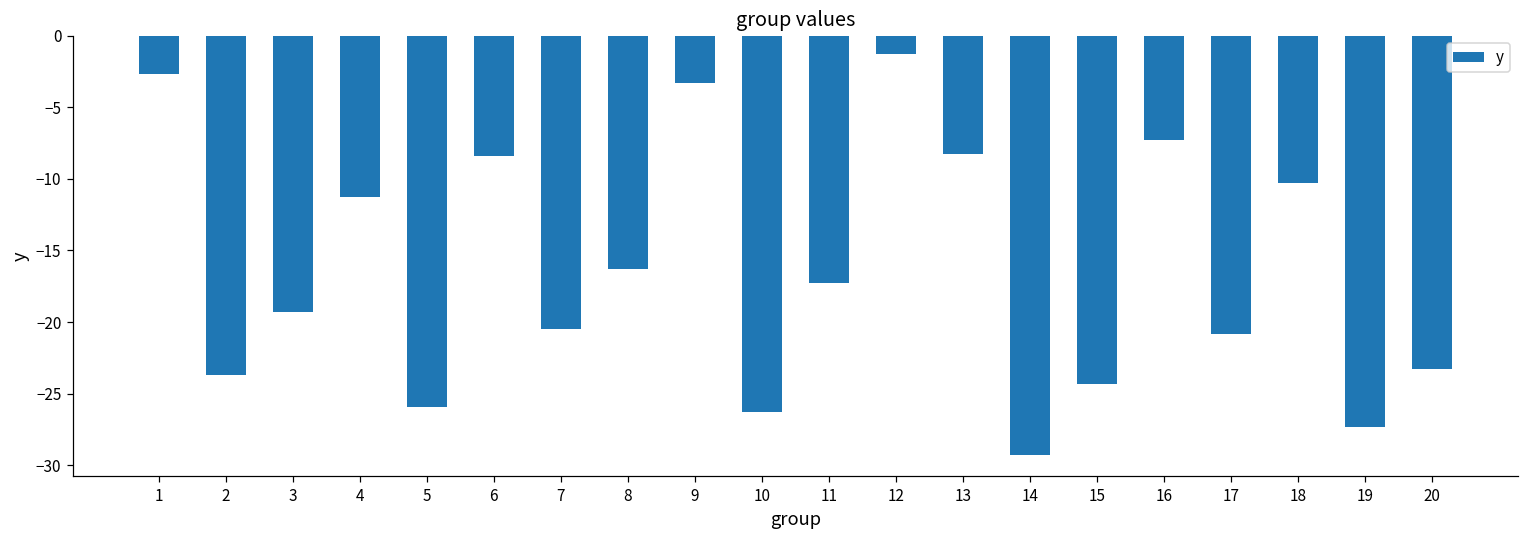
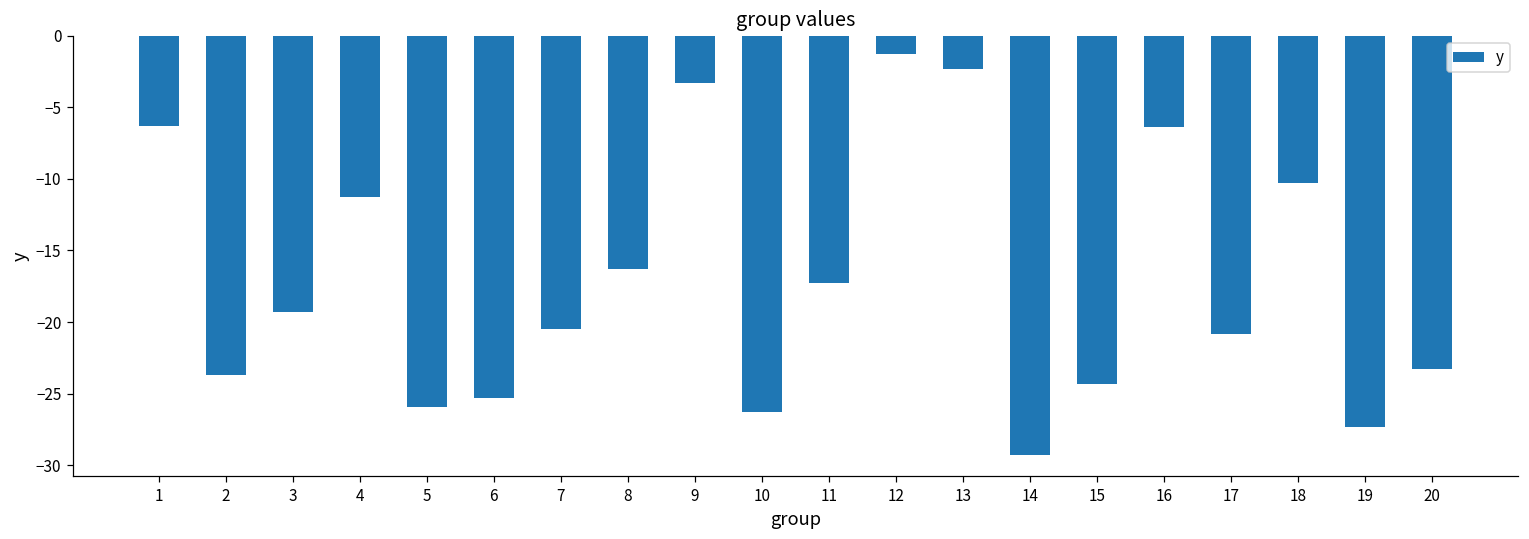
1: -2.7 -> -6.3
6: -8.4 -> -25.3
13: -8.3 -> -2.3
16: -7.3 -> -6.4
